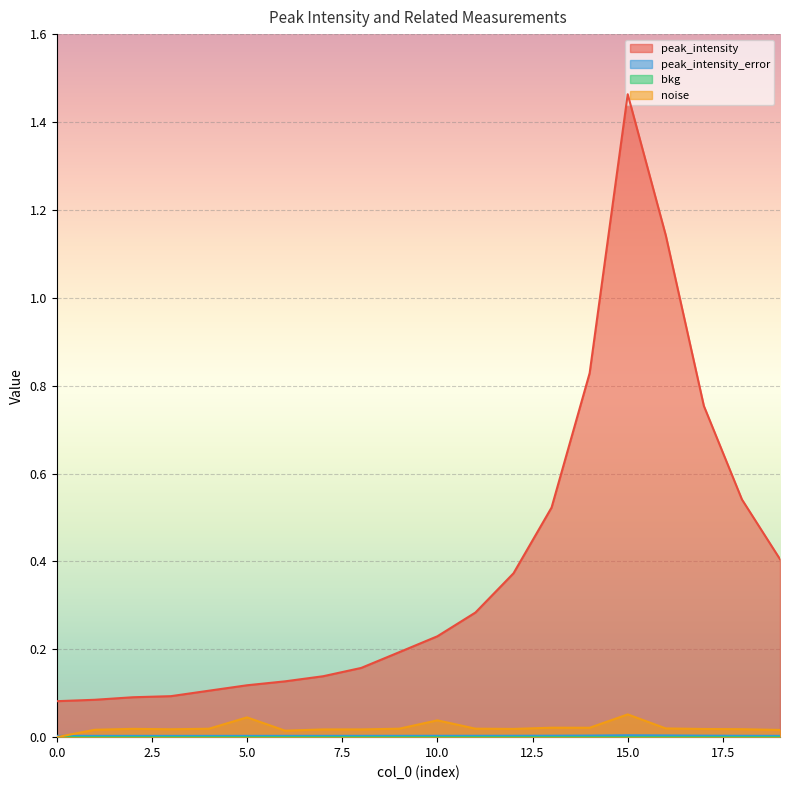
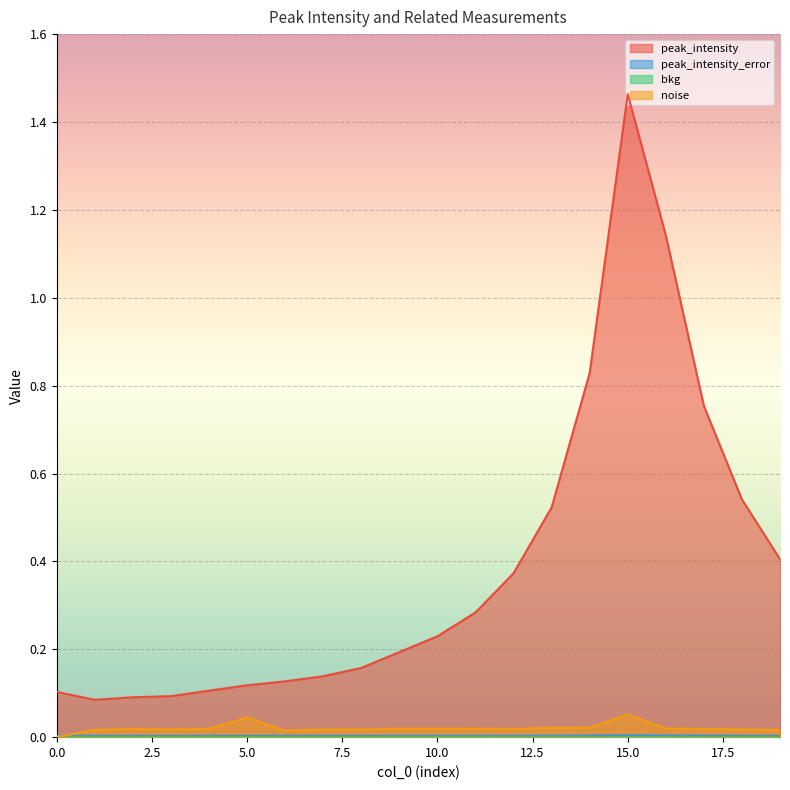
peak_intensity, 0.0: 0.08 -> 0.10
noise, 10.0: 0.04 -> 0.02
